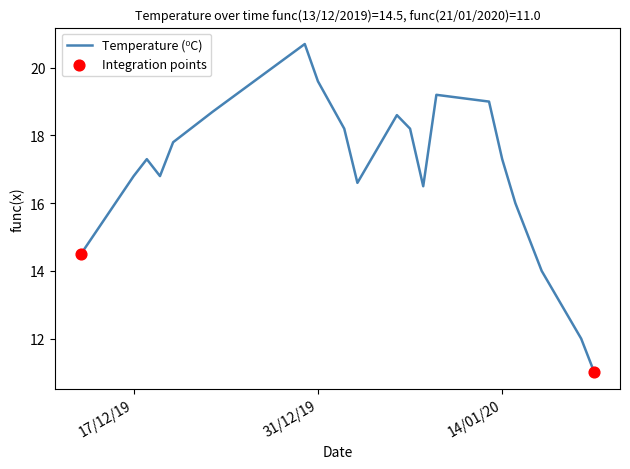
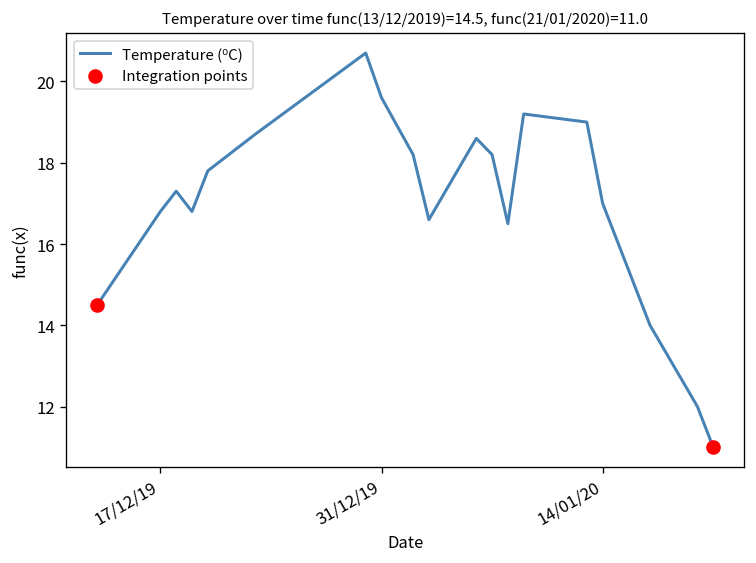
Temperature (⁰C), 14/01/20: 17.3 -> 17.0
